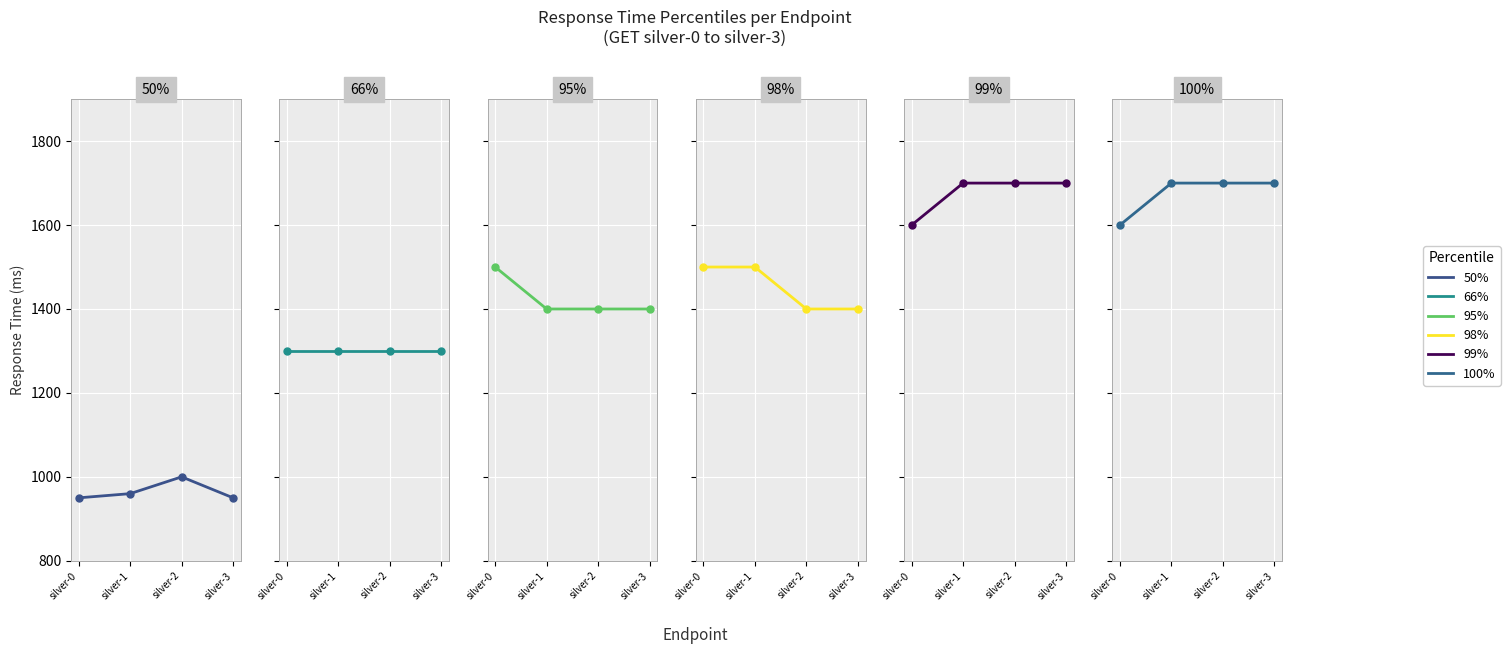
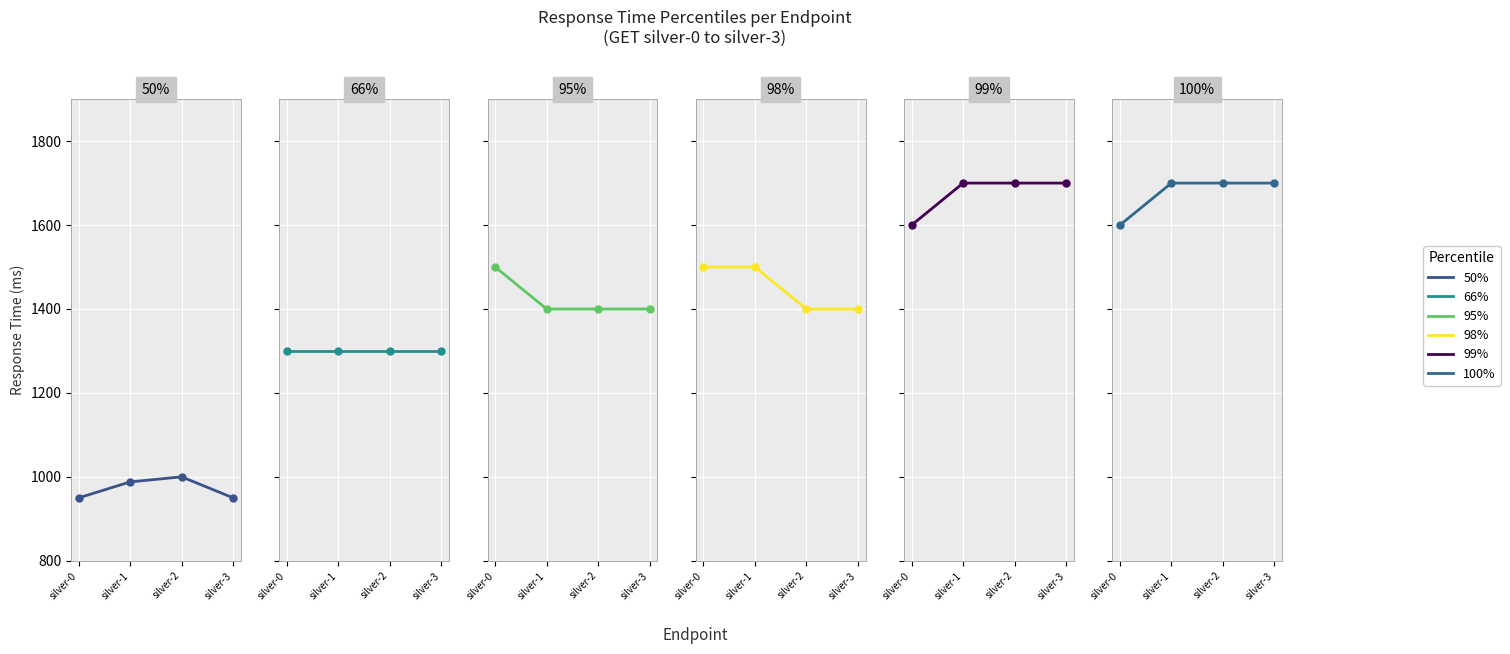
50%, silver-1: 960 -> 990
